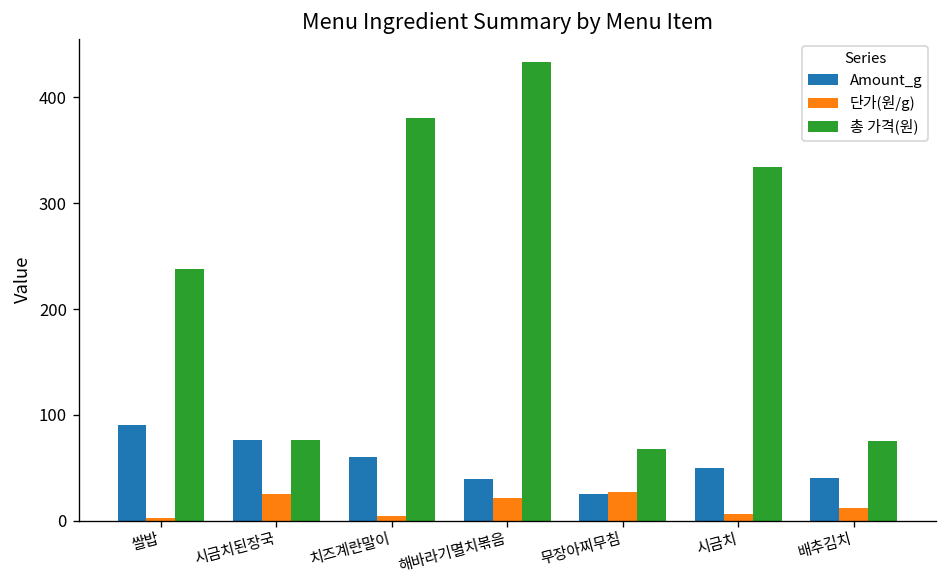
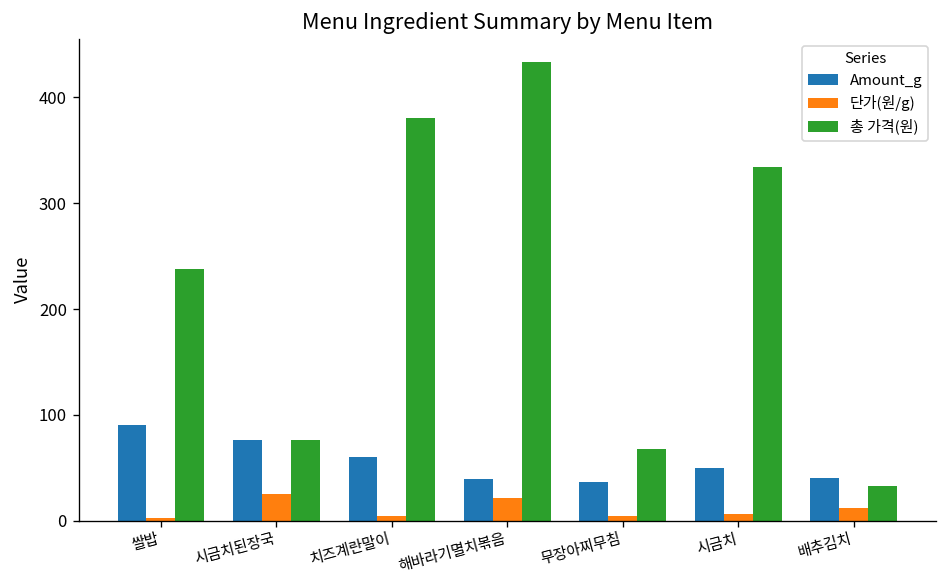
Amount_g, 무장아찌무침: 30 -> 40
단가(원/g), 무장아찌무침: 30 -> 0
총 가격(원), 배추김치: 80 -> 30
